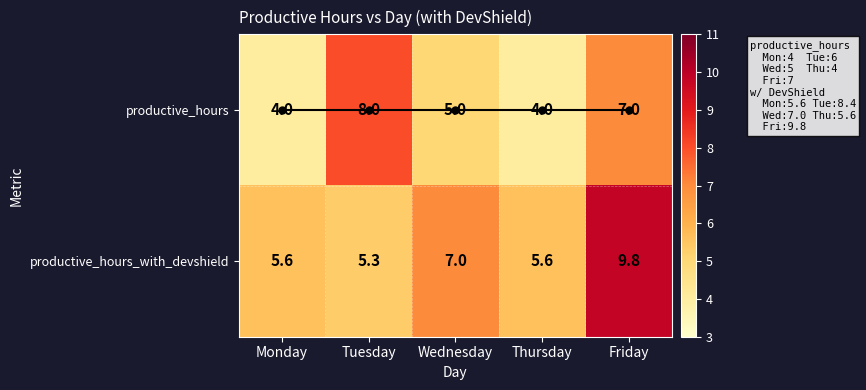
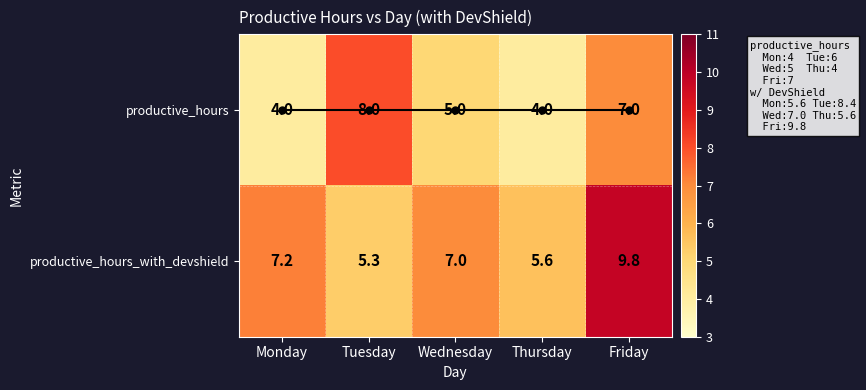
productive_hours_with_devshield, Monday: 5.6 -> 7.2
